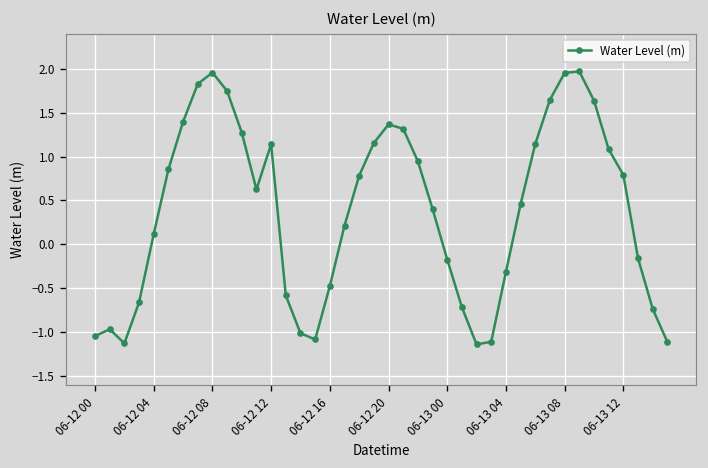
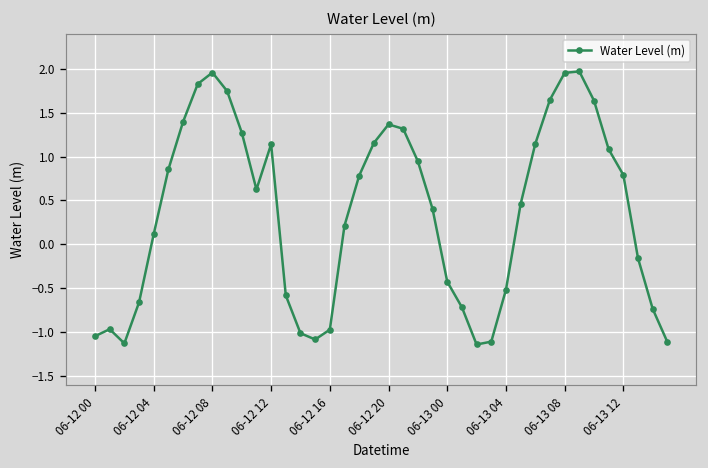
06-12 16: -0.5 -> -1.0
06-13 00: -0.2 -> -0.4
06-13 04: -0.3 -> -0.5
